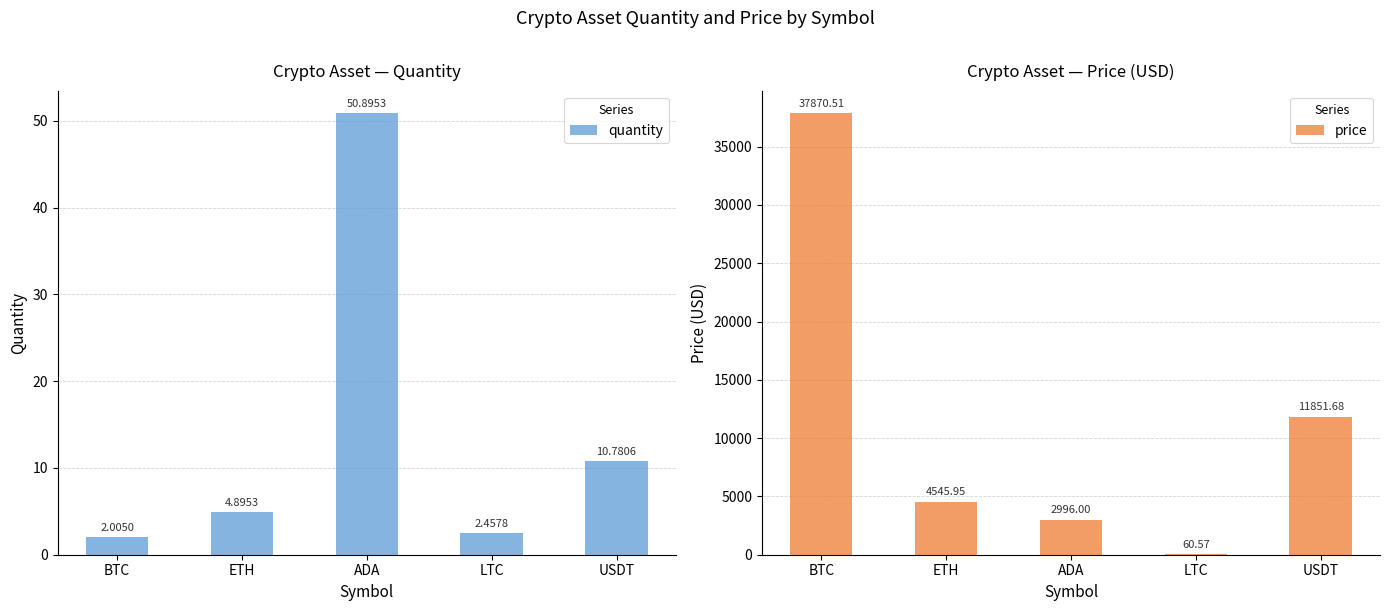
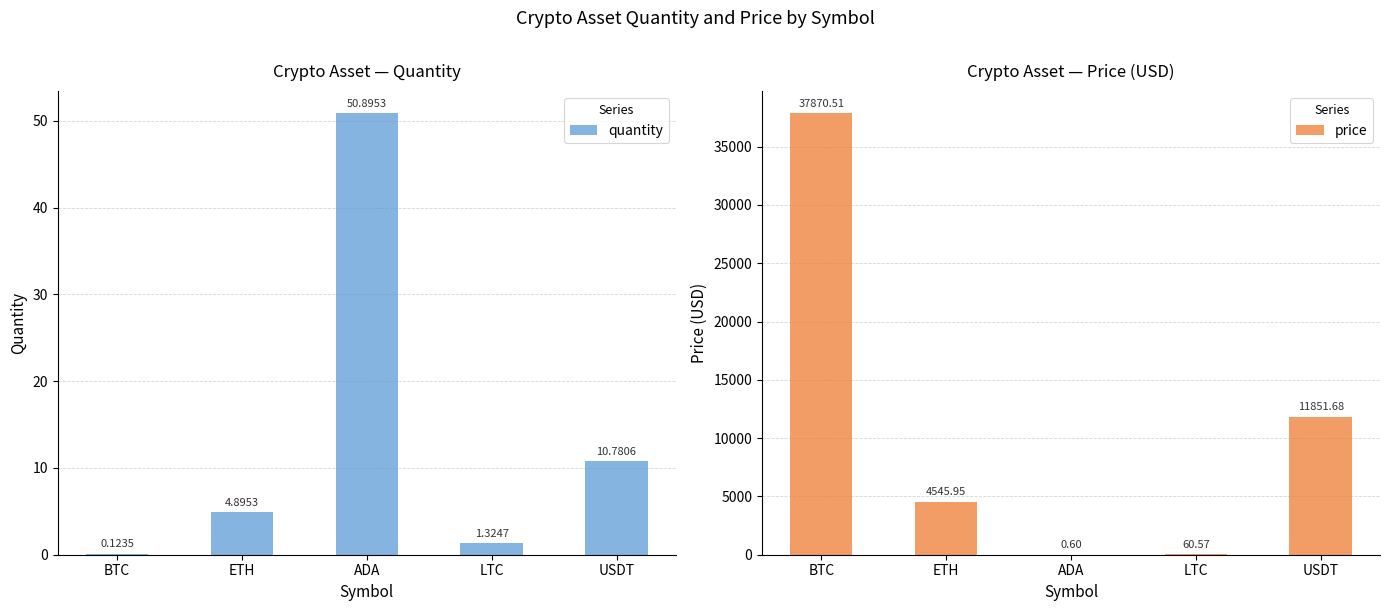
Crypto Asset — Quantity, BTC: 2.0050 -> 0.1235
Crypto Asset — Quantity, LTC: 2.4578 -> 1.3247
Crypto Asset — Price (USD), ADA: 2996.00 -> 0.60
